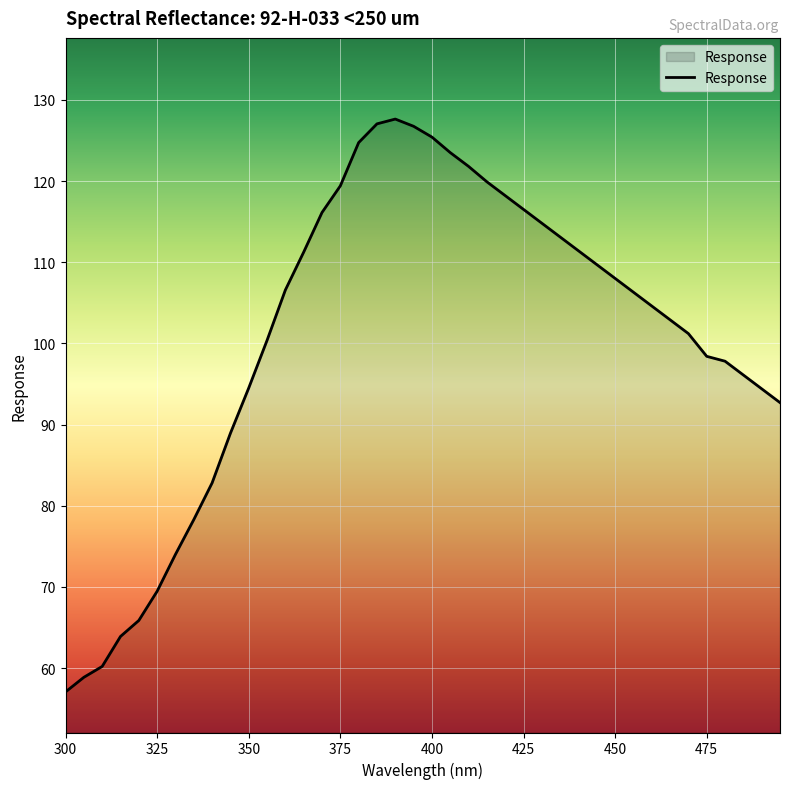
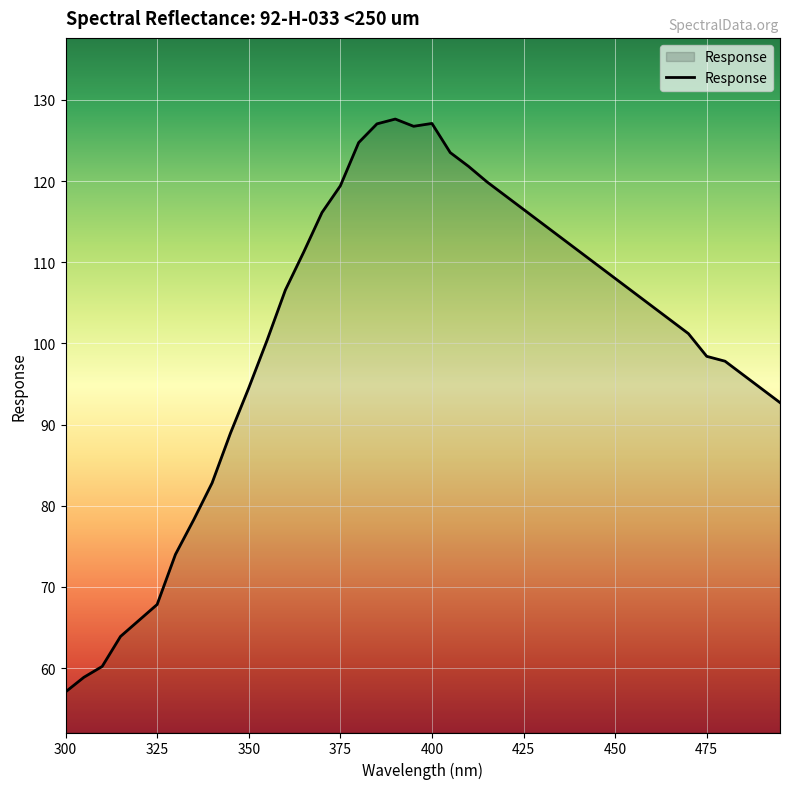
325: 69 -> 68
400: 125 -> 127
